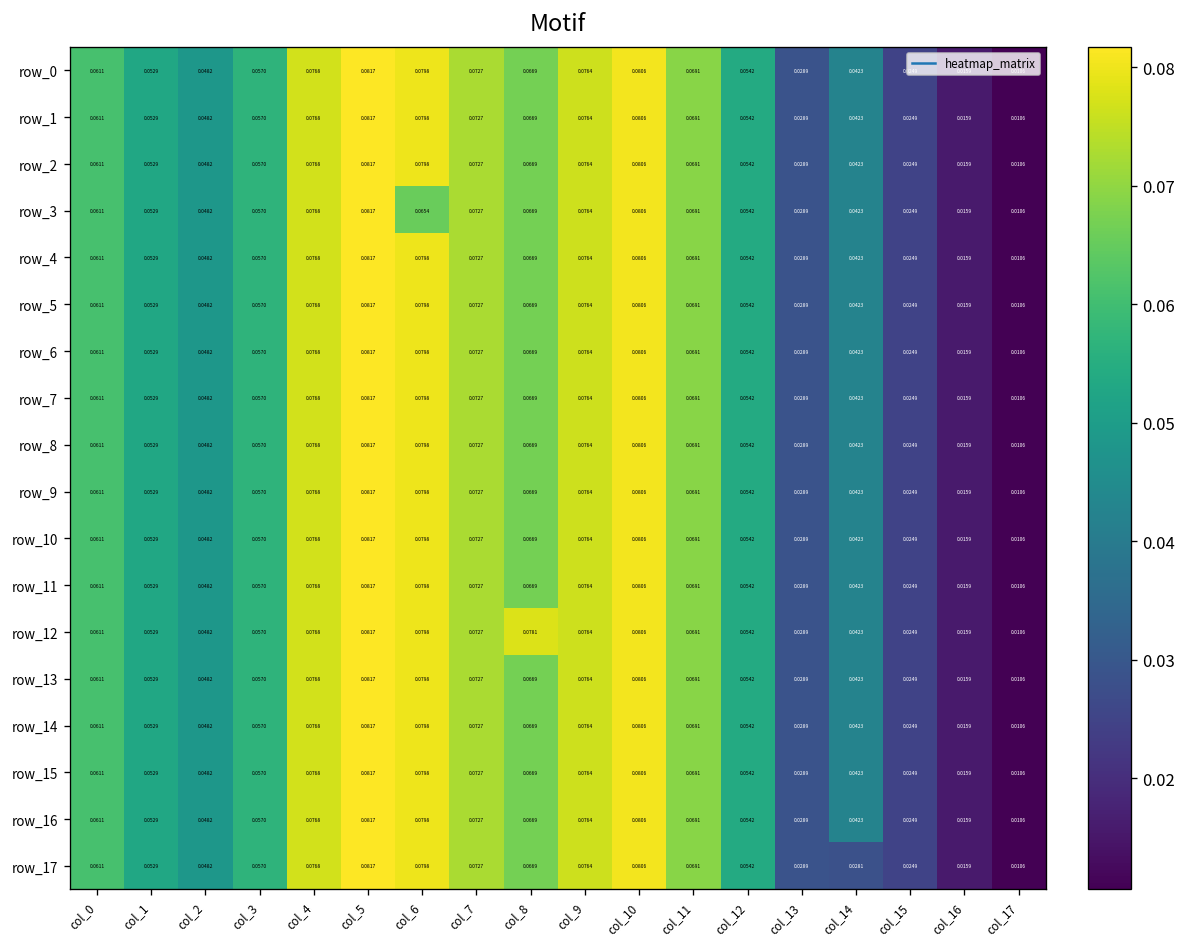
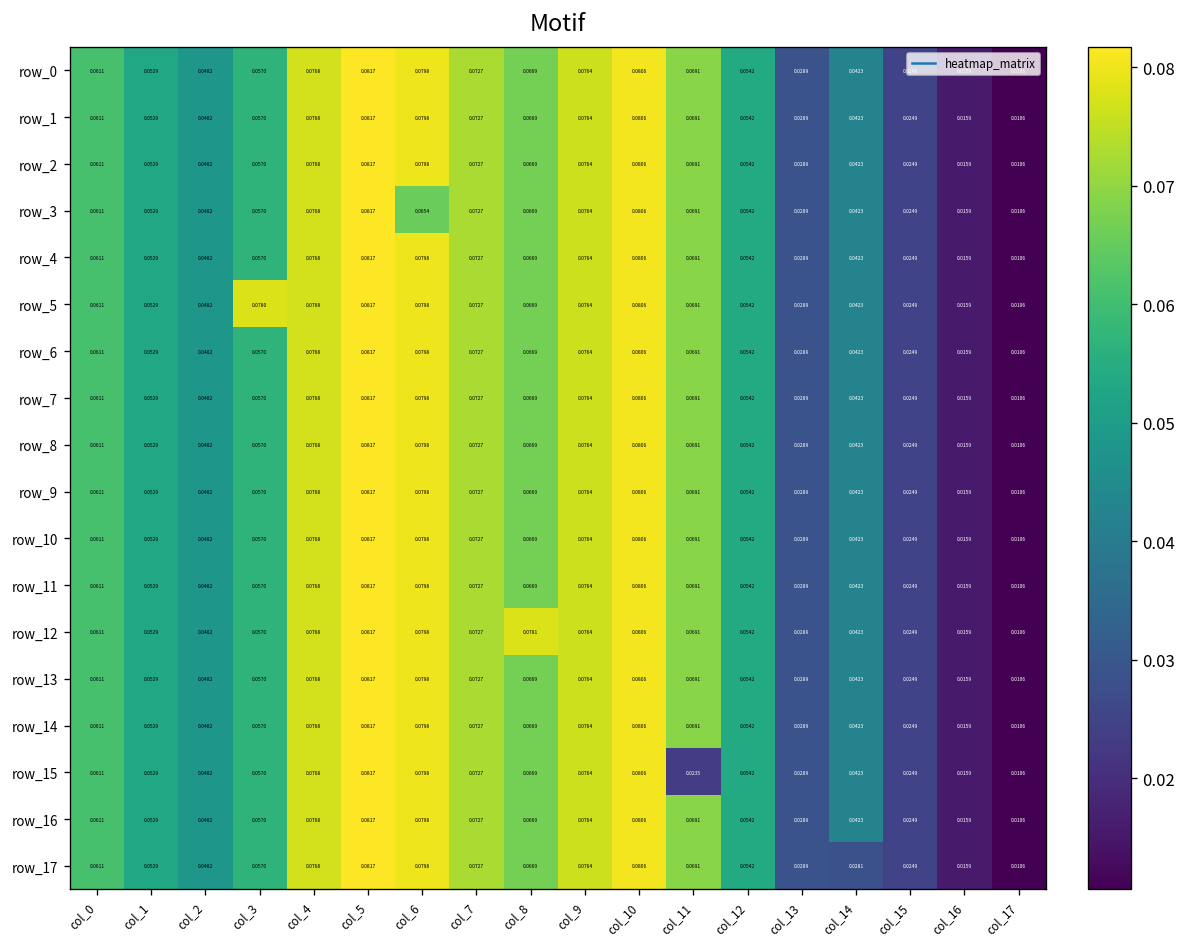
row_5, col_3: 0.0570 -> 0.0780
row_15, col_11: 0.0691 -> 0.0235
